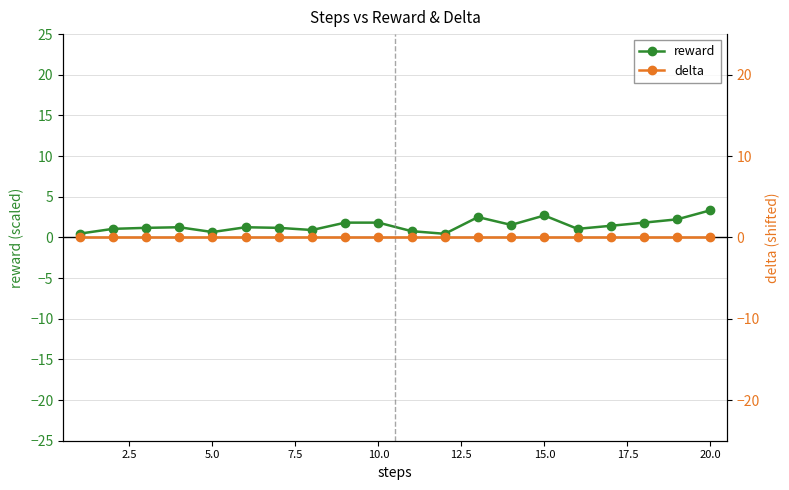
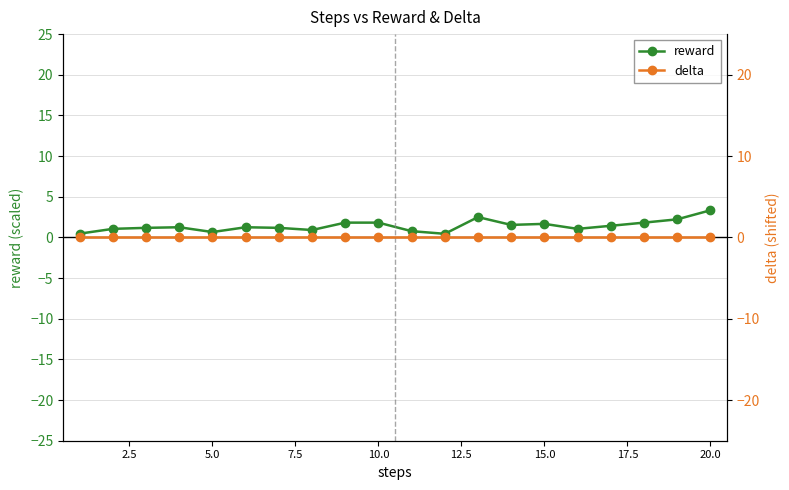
reward, 15.0: 3 -> 2
